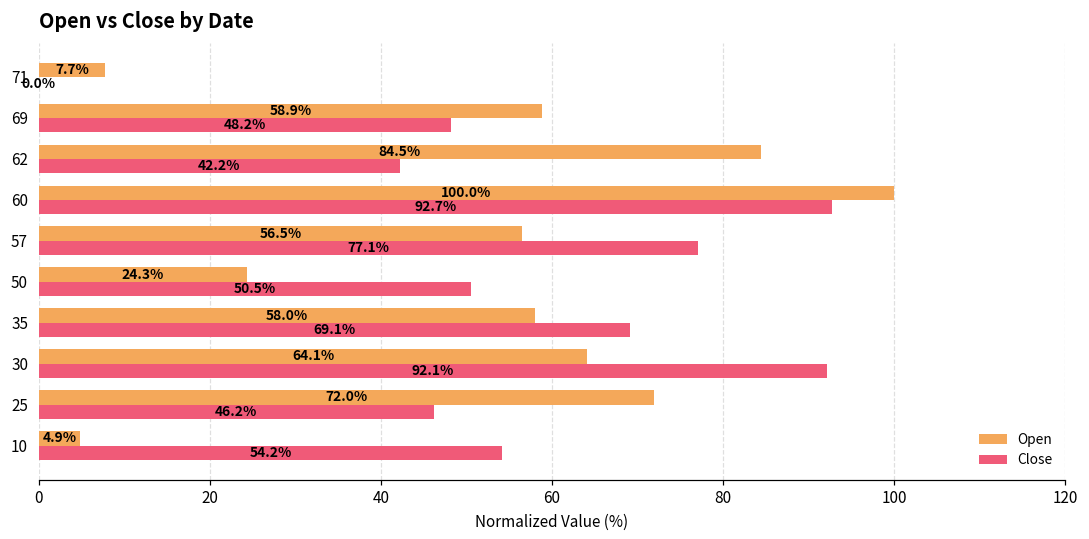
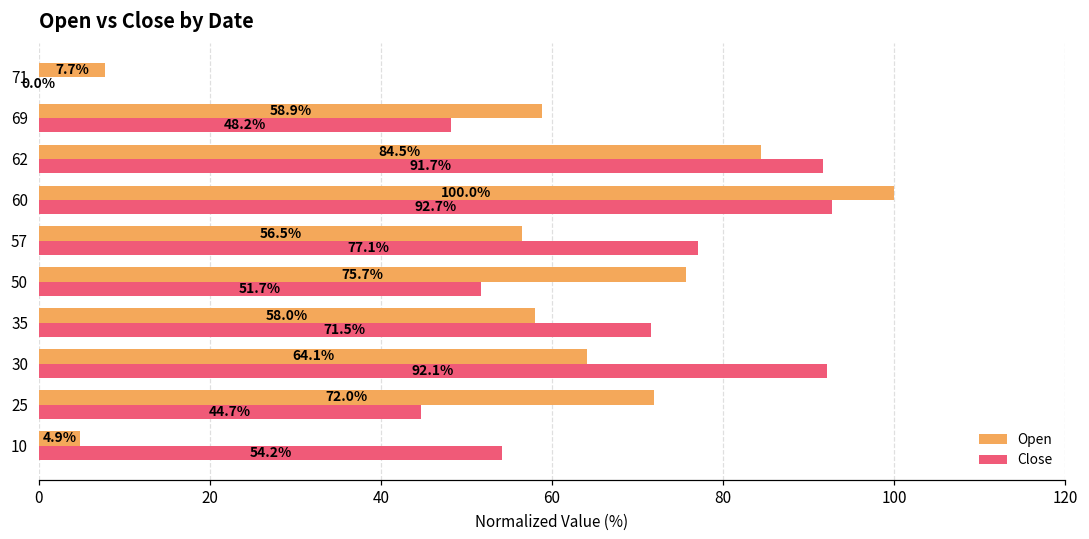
Close, 62: 42.2% -> 91.7%
Open, 50: 24.3% -> 75.7%
Close, 50: 50.5% -> 51.7%
Close, 35: 69.1% -> 71.5%
Close, 25: 46.2% -> 44.7%
